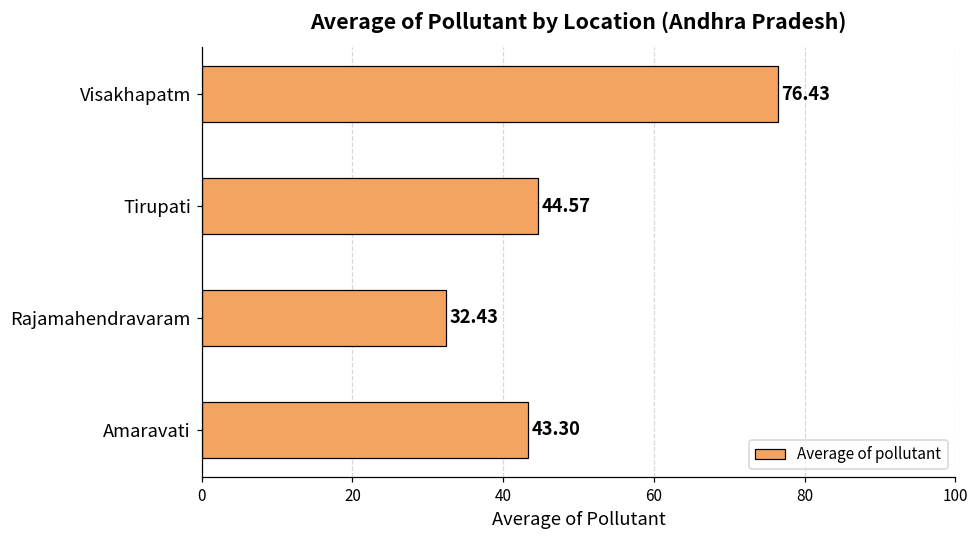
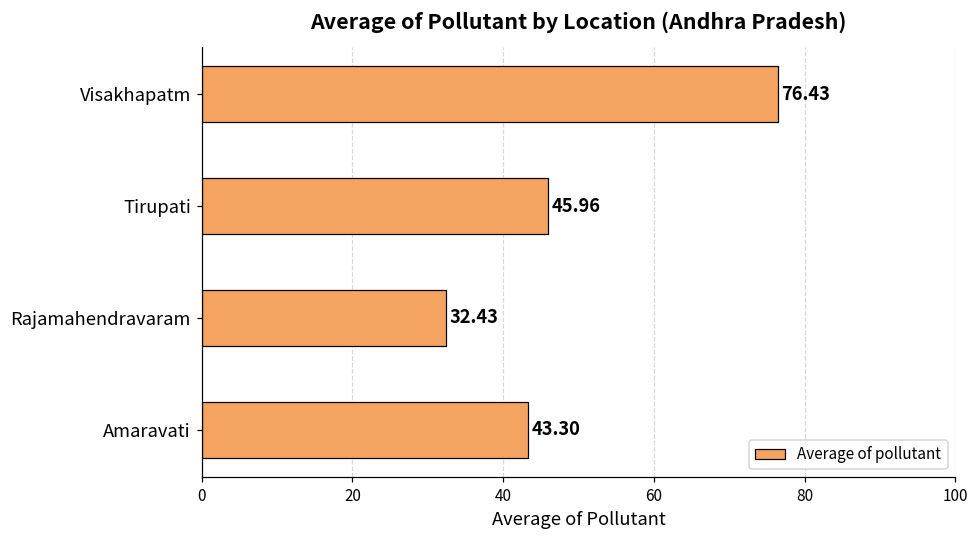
Tirupati: 44.57 -> 45.96
